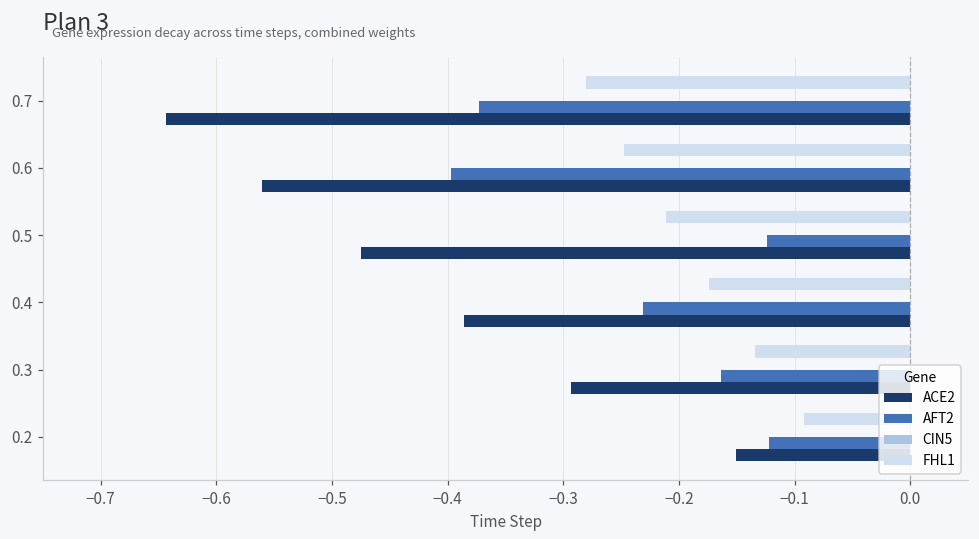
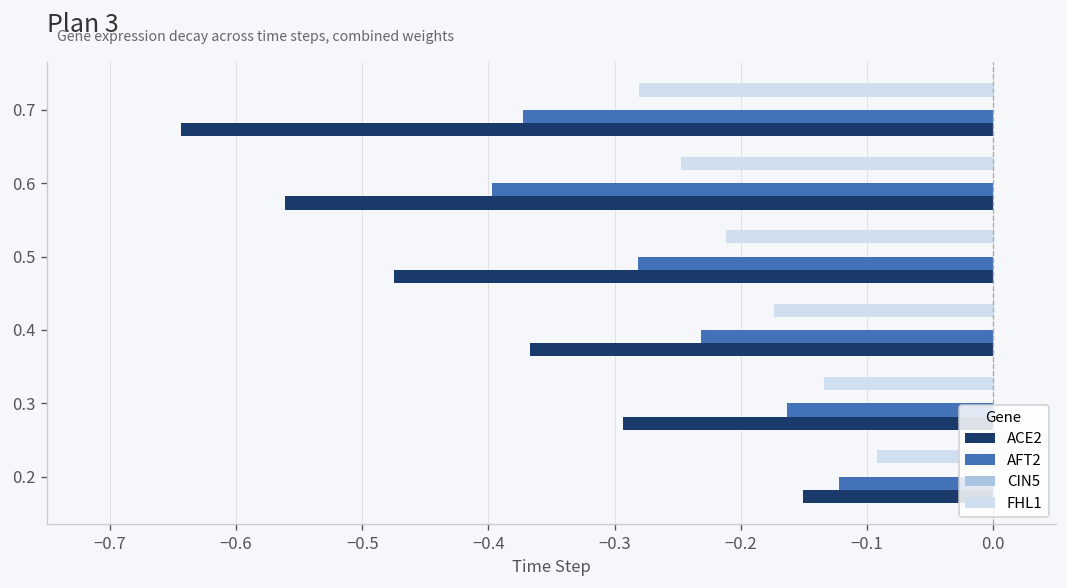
AFT2, 0.5: -0.124 -> -0.281
ACE2, 0.4: -0.386 -> -0.367
